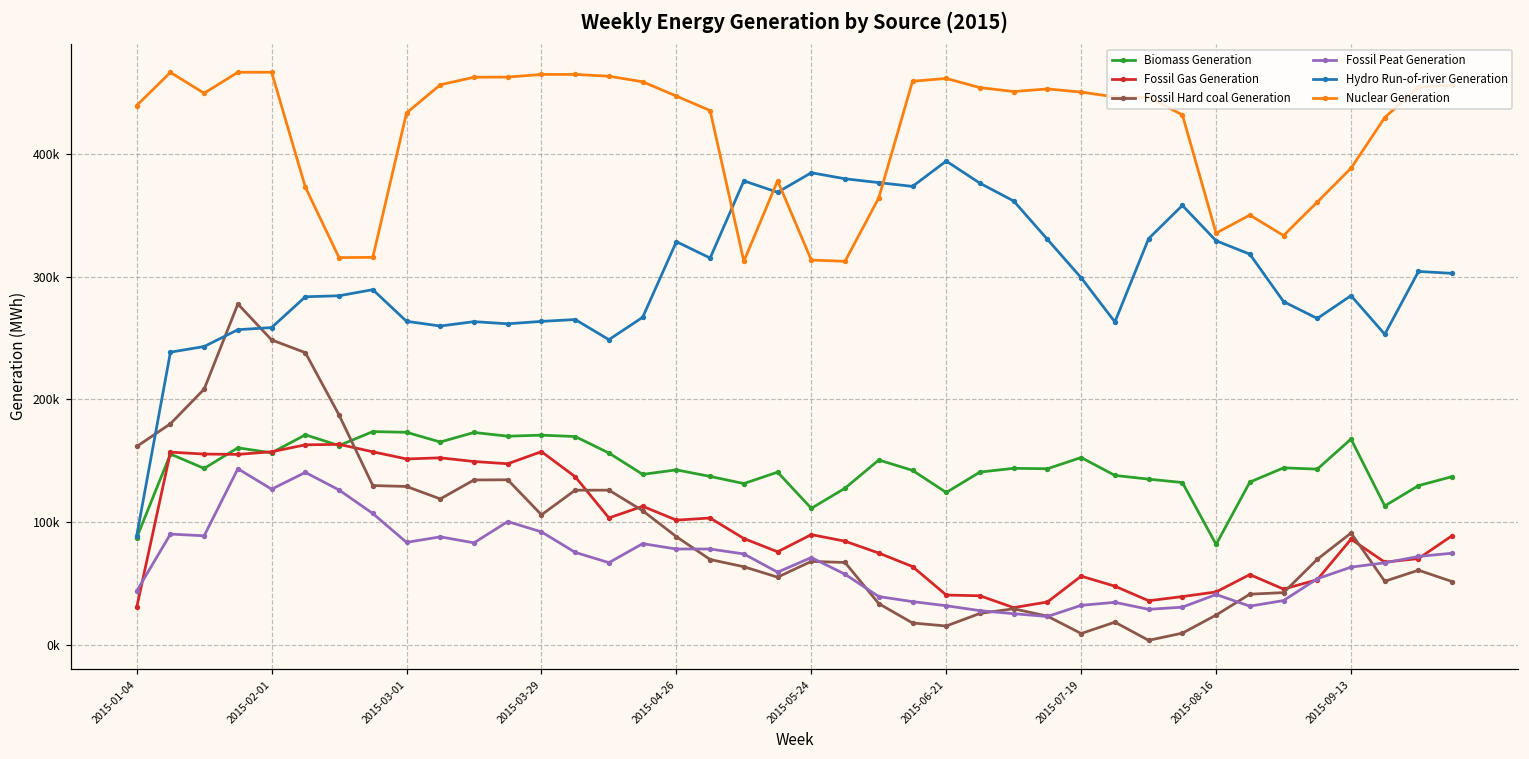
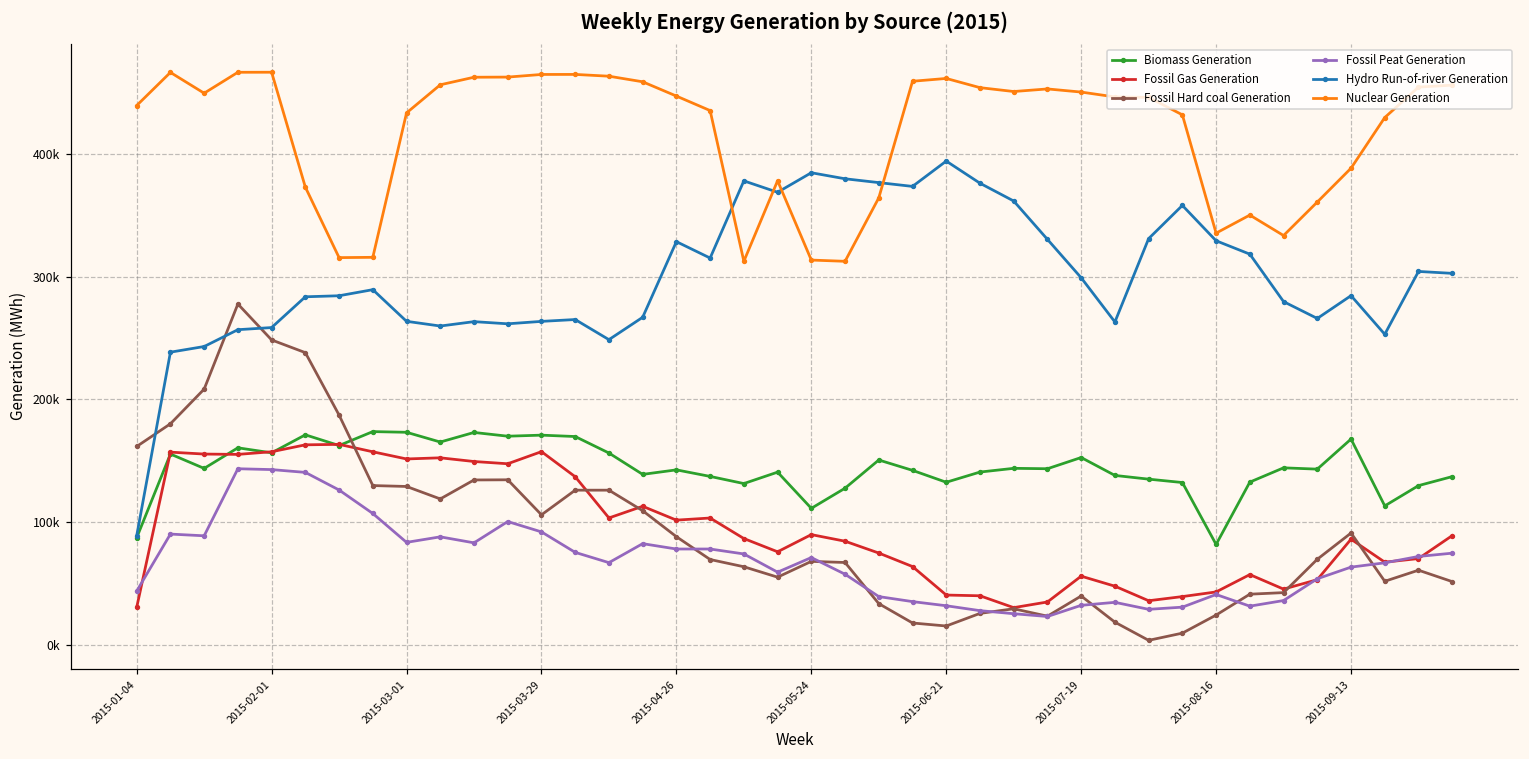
Fossil Peat Generation, 2015-02-01: 127000 -> 143000
Biomass Generation, 2015-06-21: 124000 -> 132000
Fossil Hard coal Generation, 2015-07-19: 9000 -> 40000
